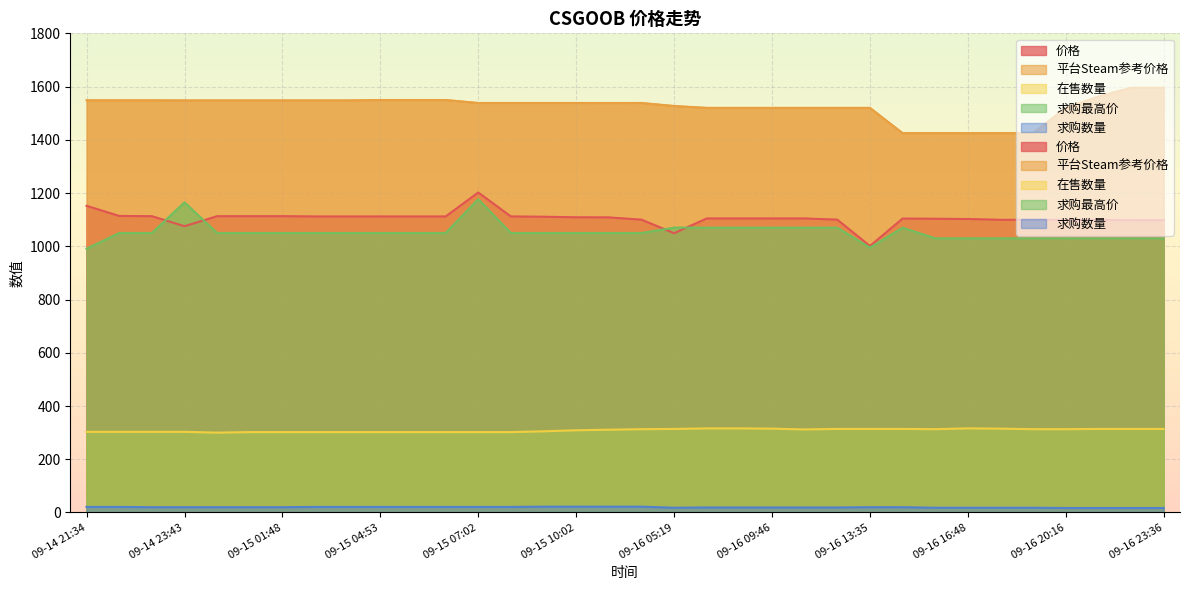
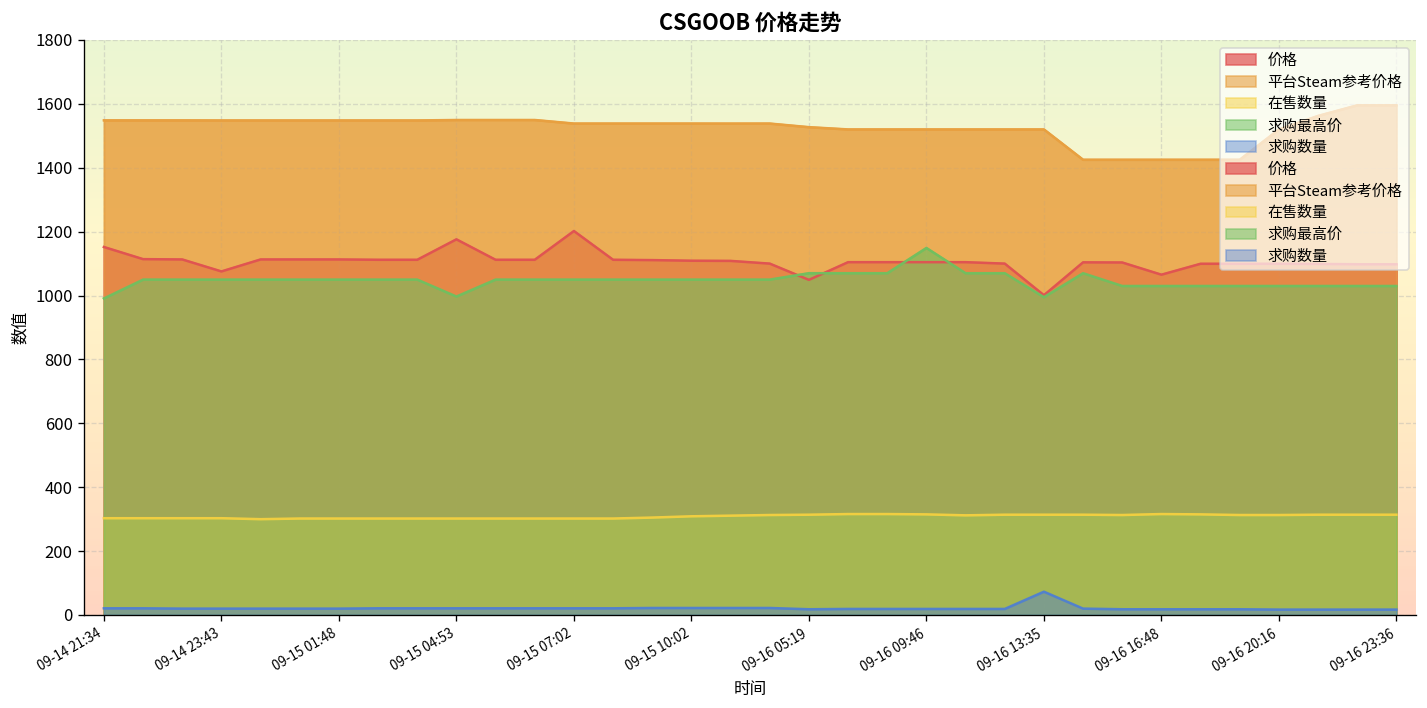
求购最高价, 09-14 23:43: 1170 -> 1050
价格, 09-15 04:53: 1110 -> 1180
求购最高价, 09-15 04:53: 1050 -> 1000
求购最高价, 09-15 07:02: 1180 -> 1050
求购最高价, 09-16 09:46: 1070 -> 1150
求购数量, 09-16 13:35: 20 -> 70
价格, 09-16 16:48: 1100 -> 1070
